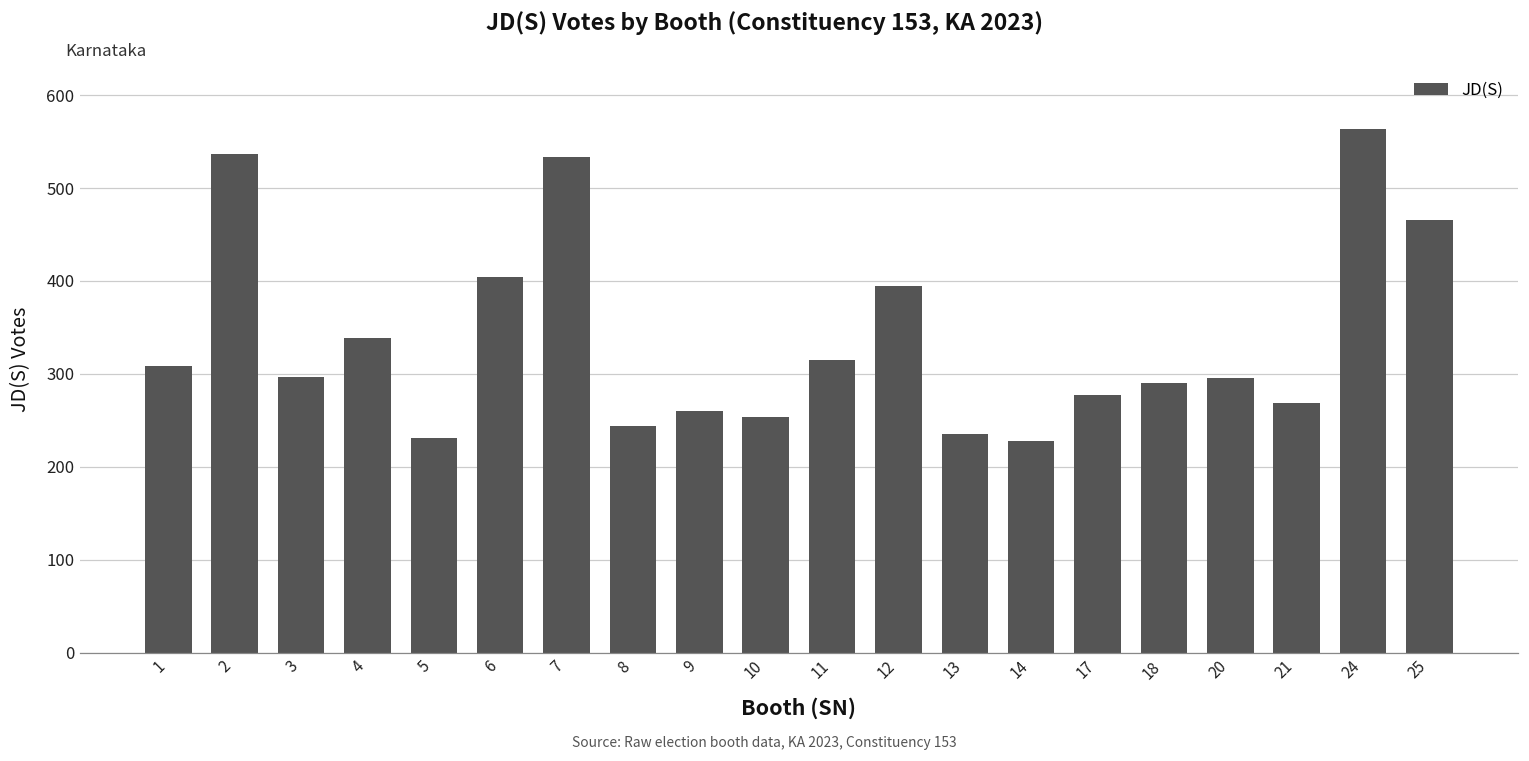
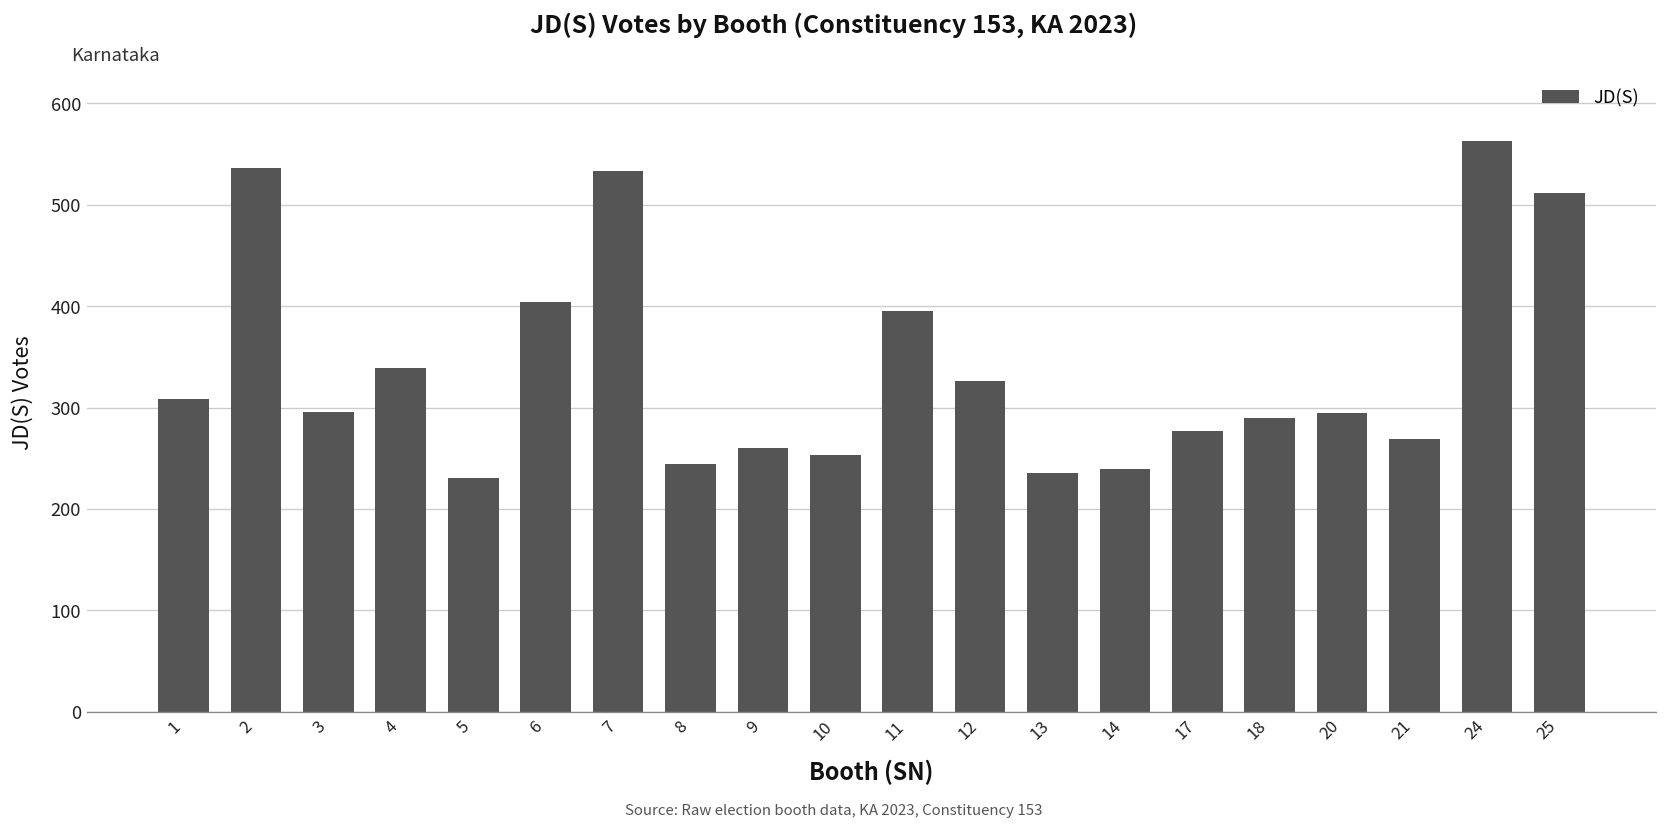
11: 320 -> 400
12: 390 -> 330
14: 230 -> 240
25: 470 -> 510
